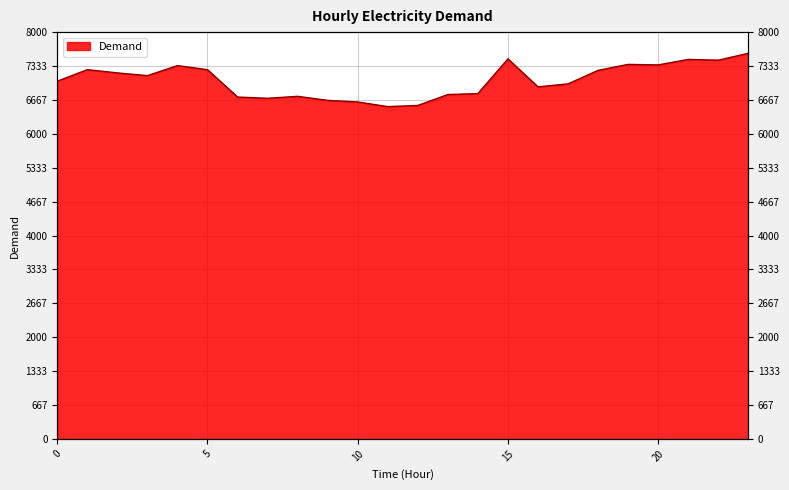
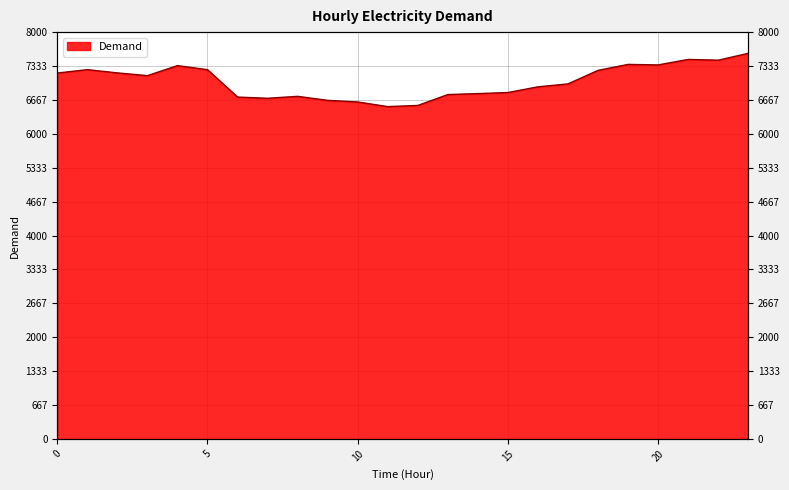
0: 7000 -> 7200
15: 7500 -> 6800
